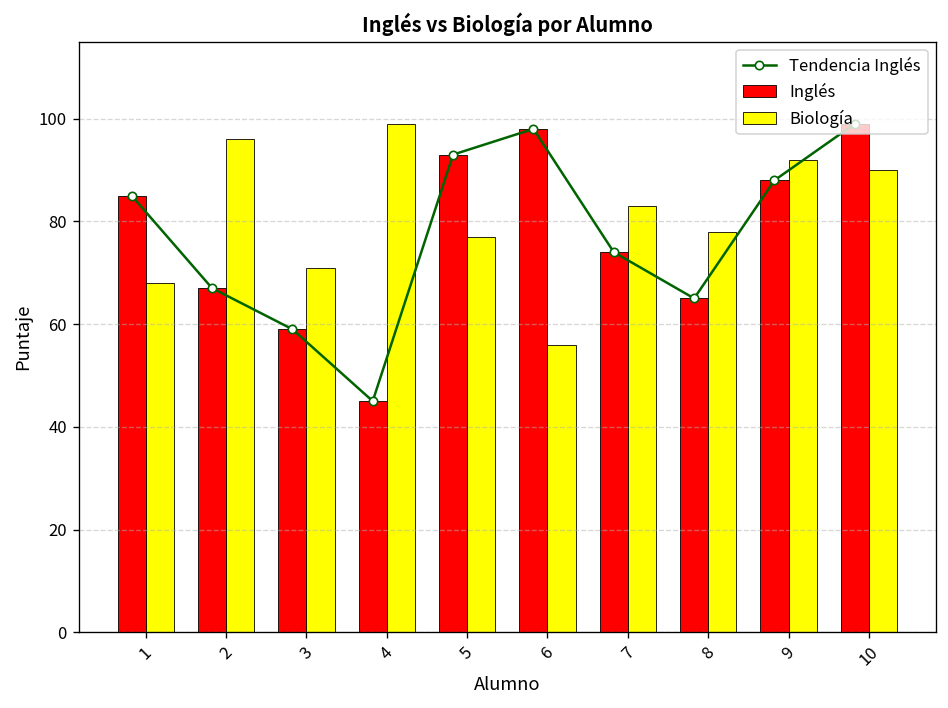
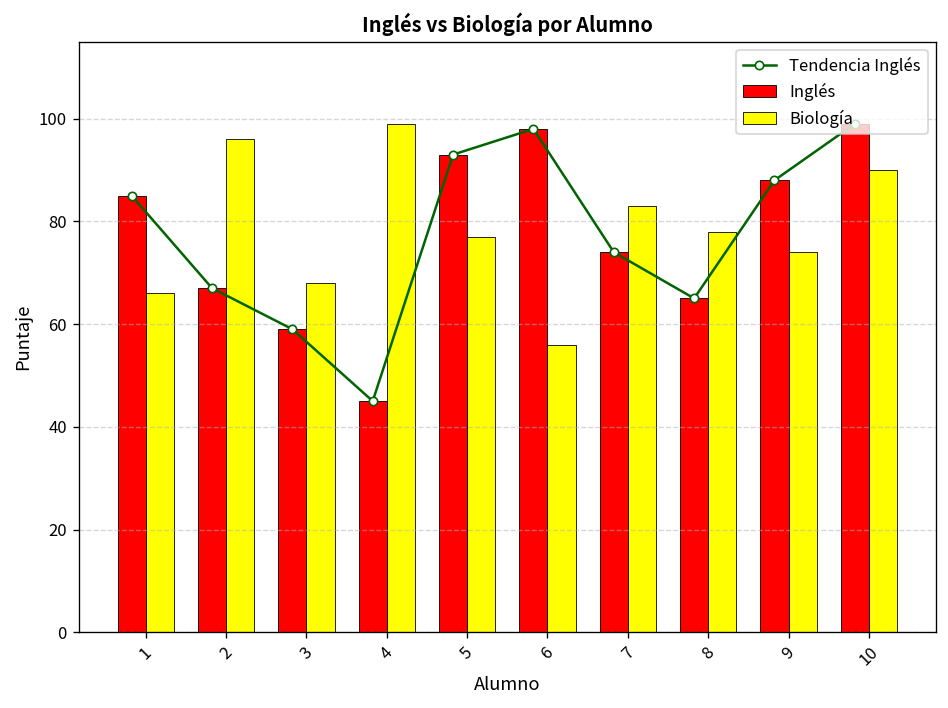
Biología, 1: 68 -> 66
Biología, 3: 71 -> 68
Biología, 9: 92 -> 74
